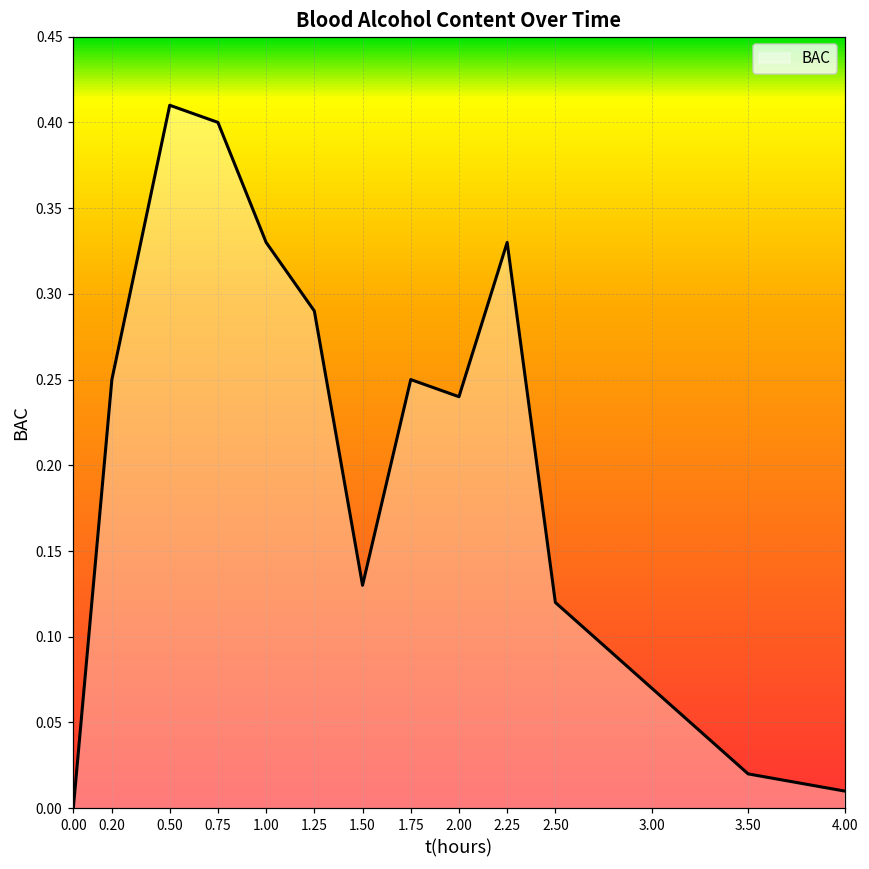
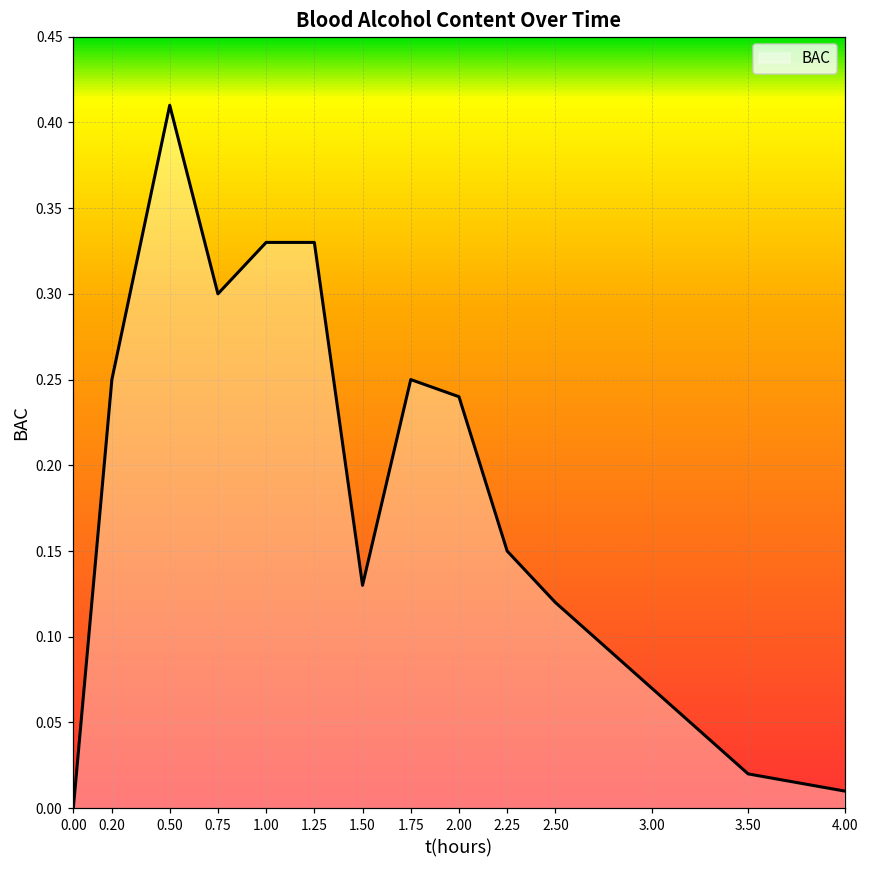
0.75: 0.4 -> 0.3
1.25: 0.29 -> 0.33
2.25: 0.33 -> 0.15
